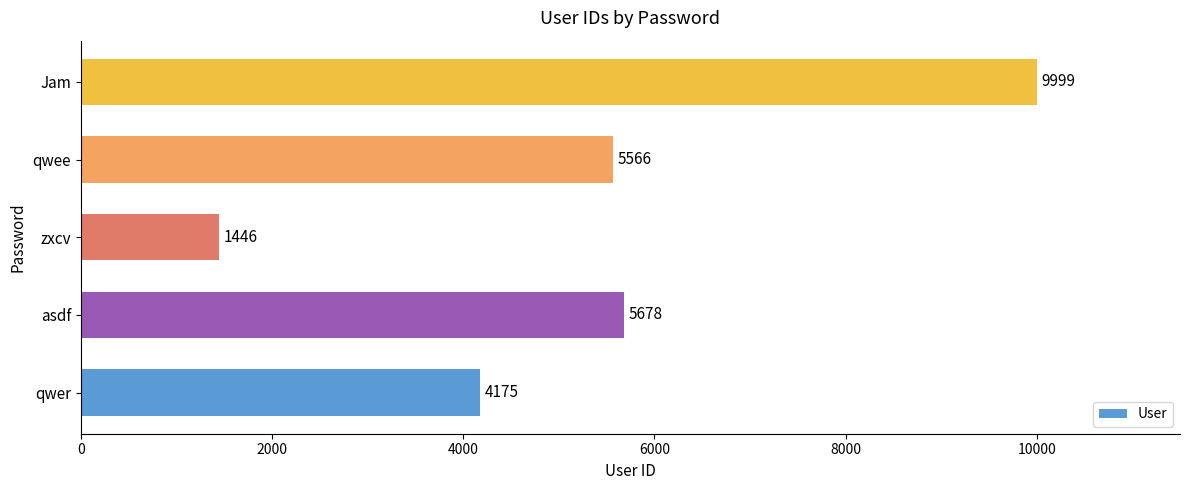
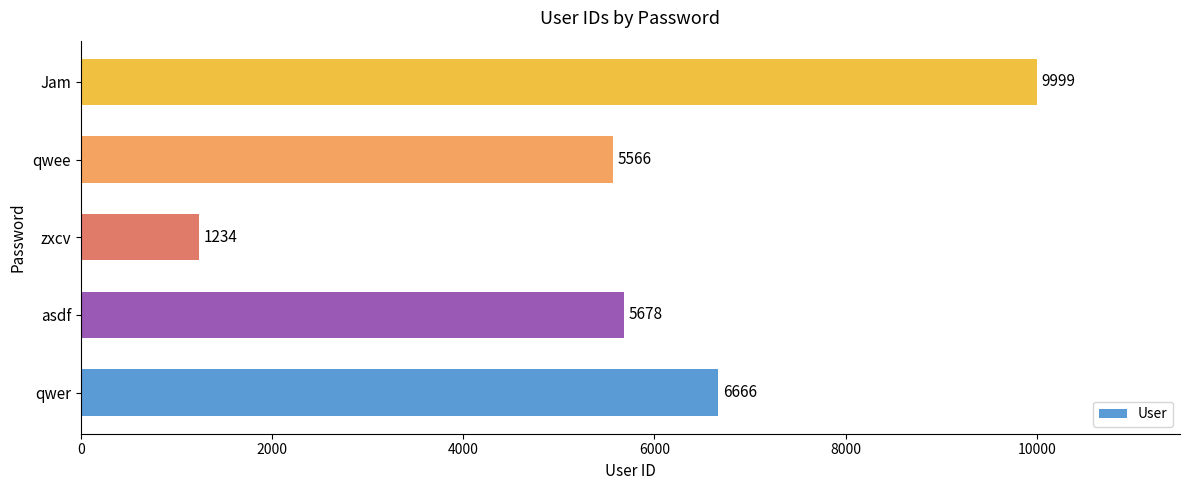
zxcv: 1446 -> 1234
qwer: 4175 -> 6666
